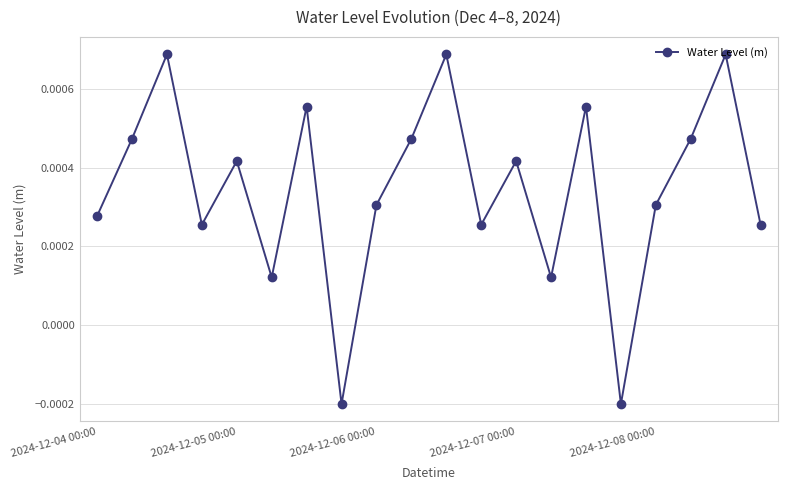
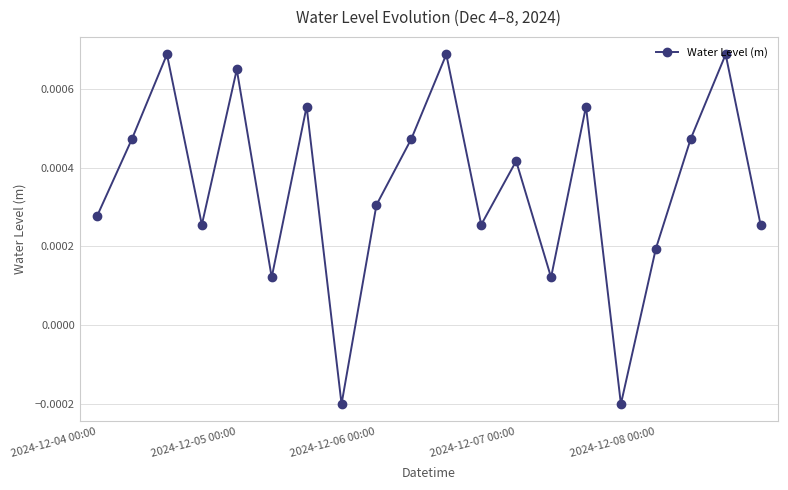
2024-12-05 00:00: 0.00042 -> 0.00065
2024-12-08 00:00: 0.00031 -> 0.00019
